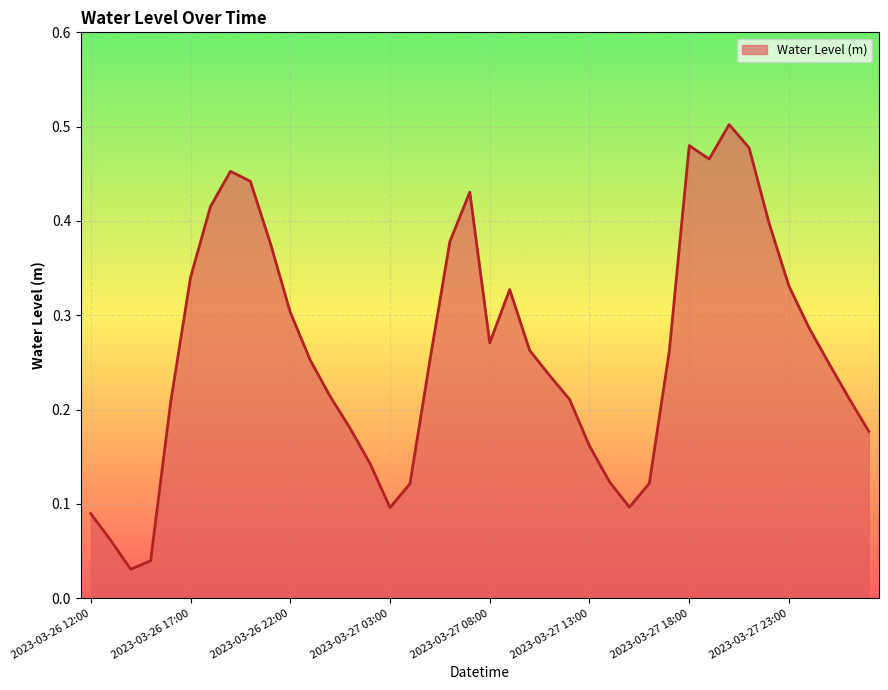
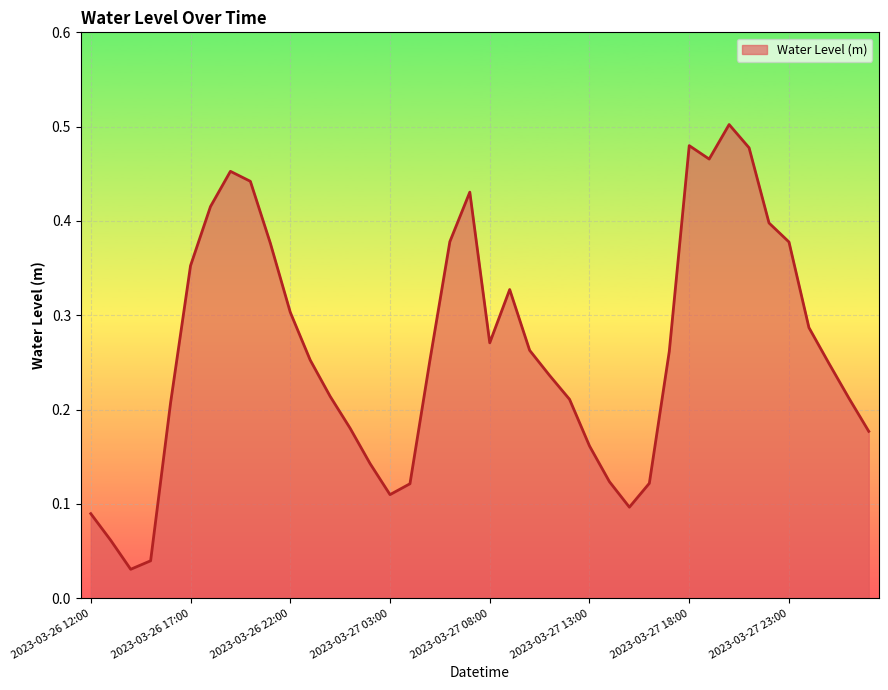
2023-03-26 17:00: 0.34 -> 0.35
2023-03-27 03:00: 0.10 -> 0.11
2023-03-27 23:00: 0.33 -> 0.38
